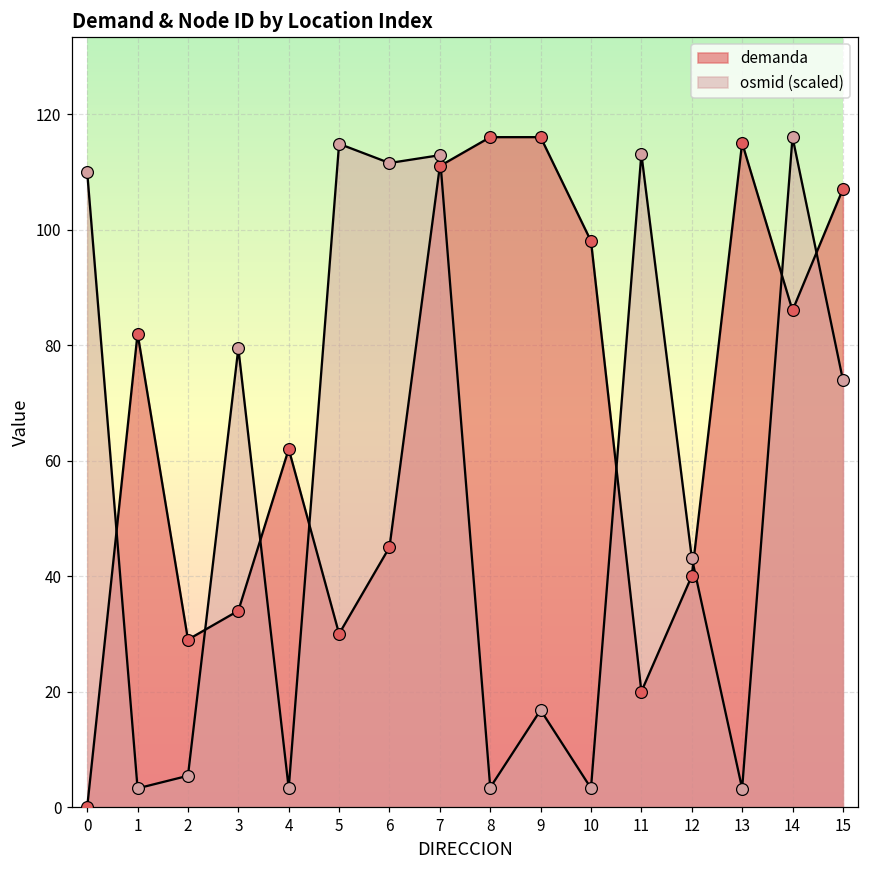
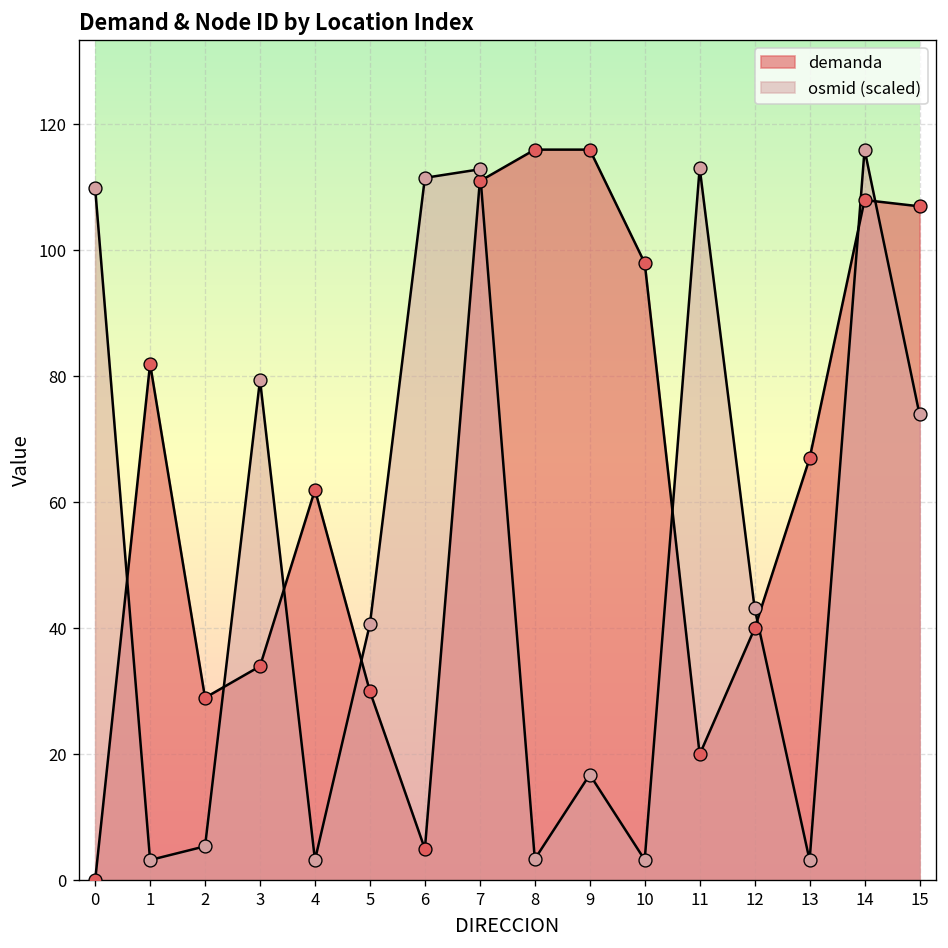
osmid (scaled), 5: 115 -> 41
demanda, 6: 45 -> 5
demanda, 13: 115 -> 67
demanda, 14: 86 -> 108
